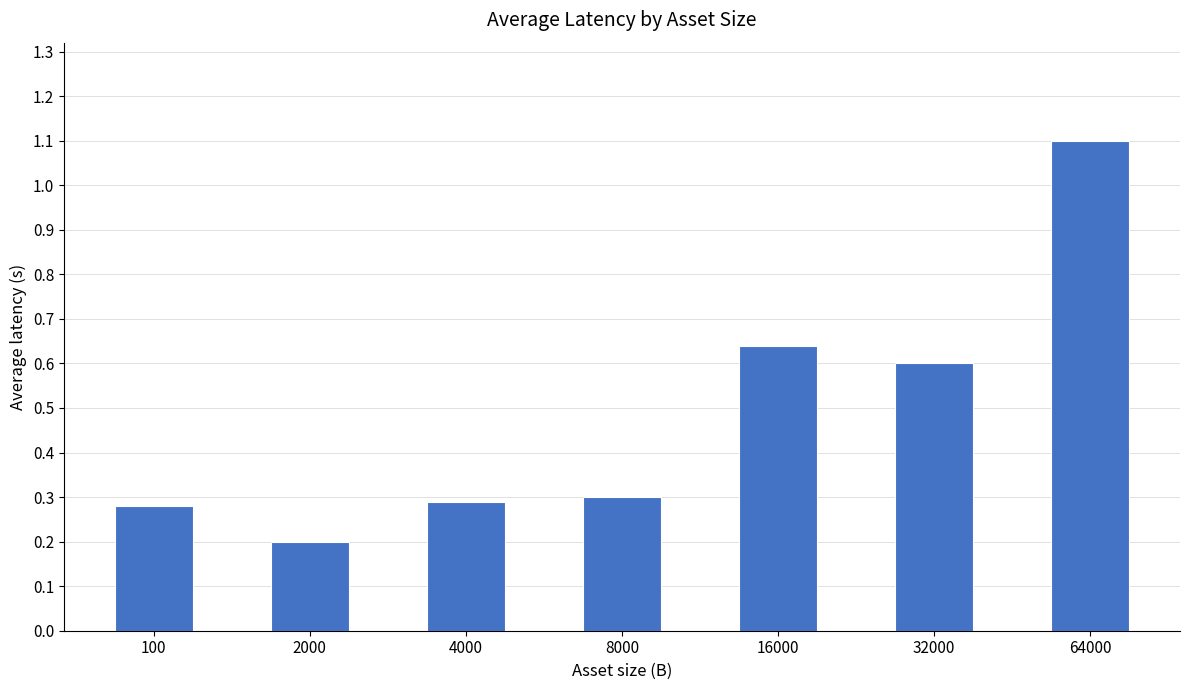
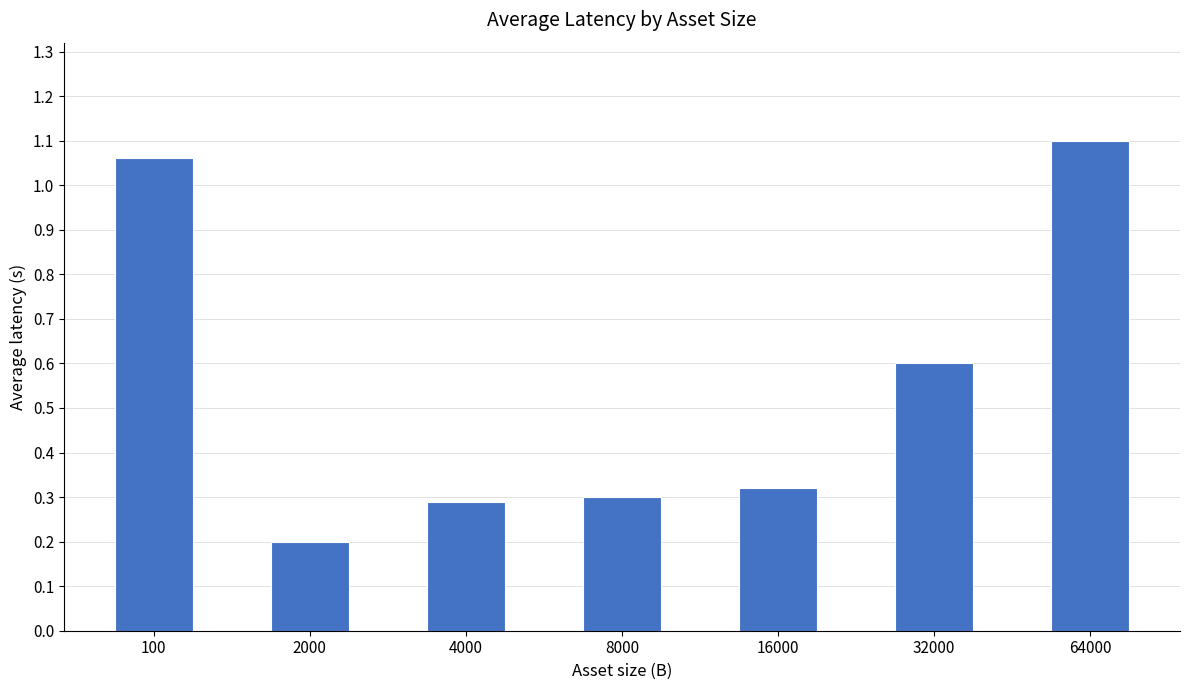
100: 0.28 -> 1.06
16000: 0.64 -> 0.32
